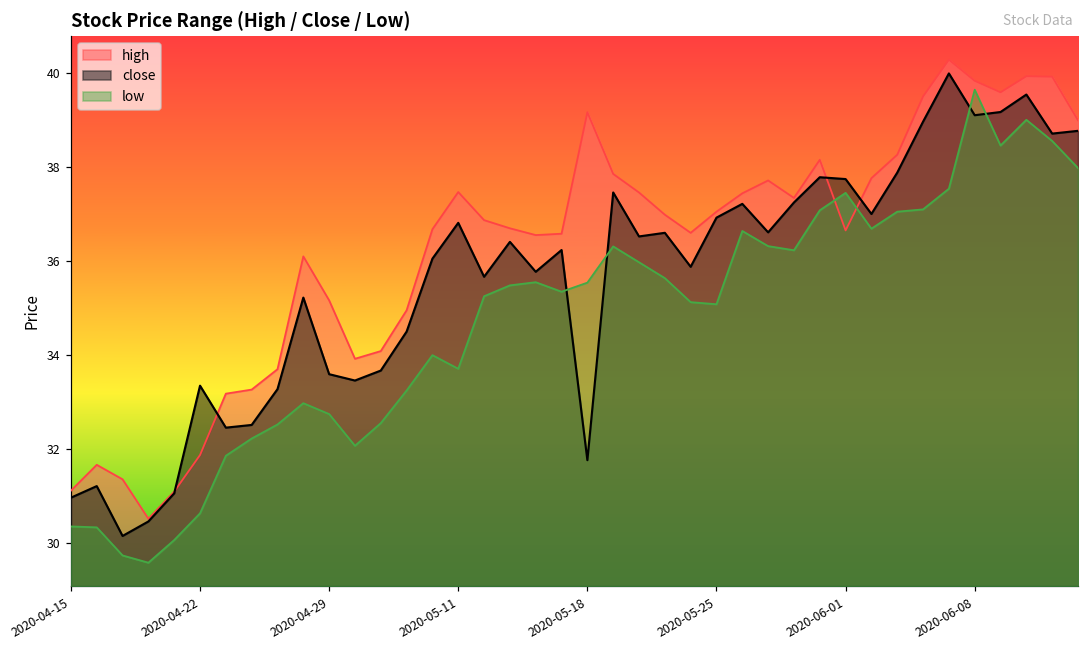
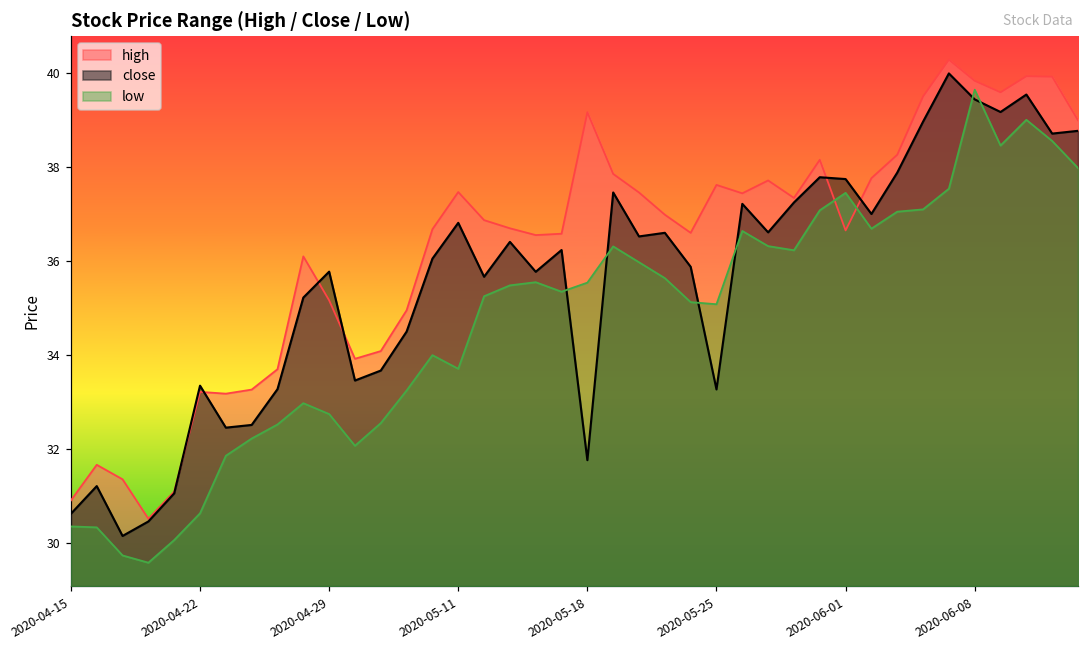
high, 2020-04-15: 31.1 -> 30.9
close, 2020-04-15: 31.0 -> 30.6
high, 2020-04-22: 31.9 -> 33.2
close, 2020-04-29: 33.6 -> 35.8
high, 2020-05-25: 37.1 -> 37.6
close, 2020-05-25: 36.9 -> 33.3
close, 2020-06-08: 39.1 -> 39.4
